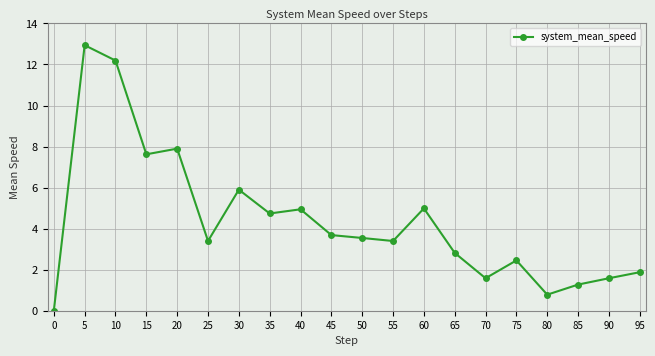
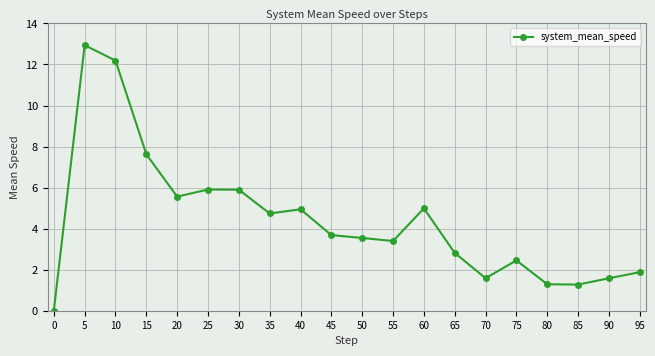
20: 7.9 -> 5.6
25: 3.4 -> 5.9
80: 0.8 -> 1.3
